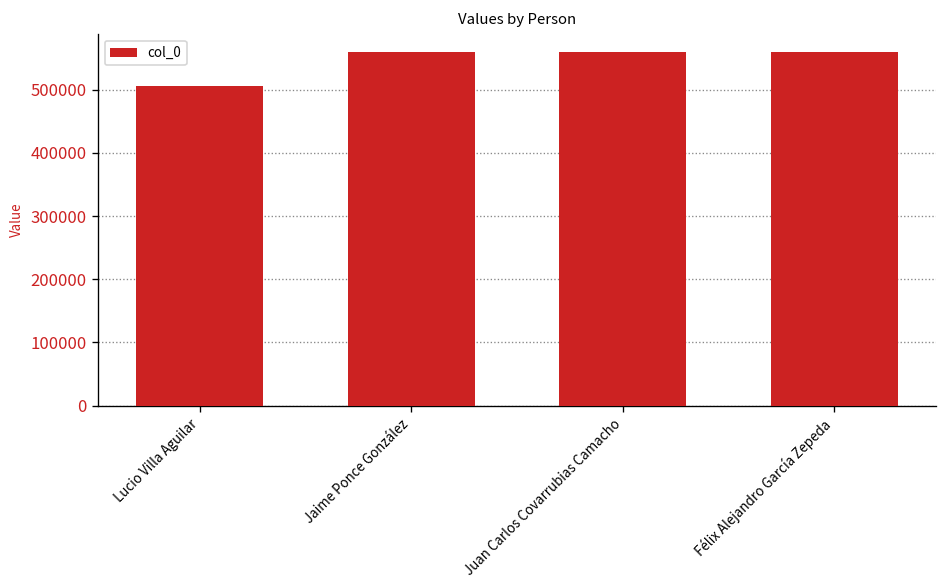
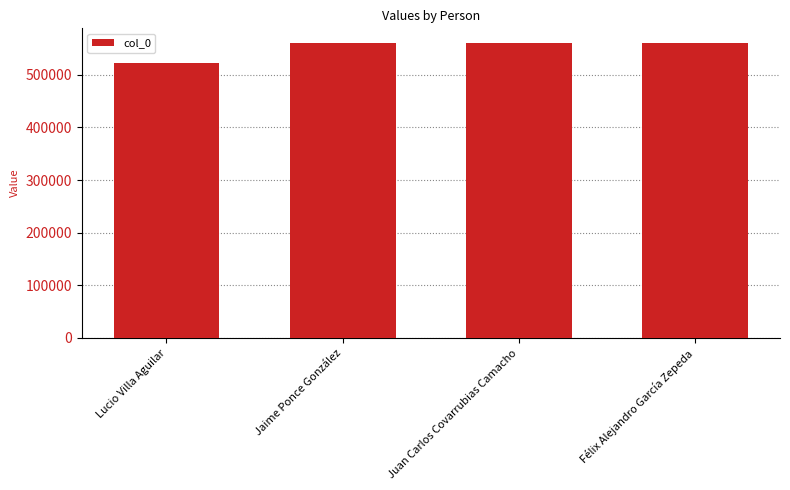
Lucio Villa Aguilar: 510000 -> 520000
